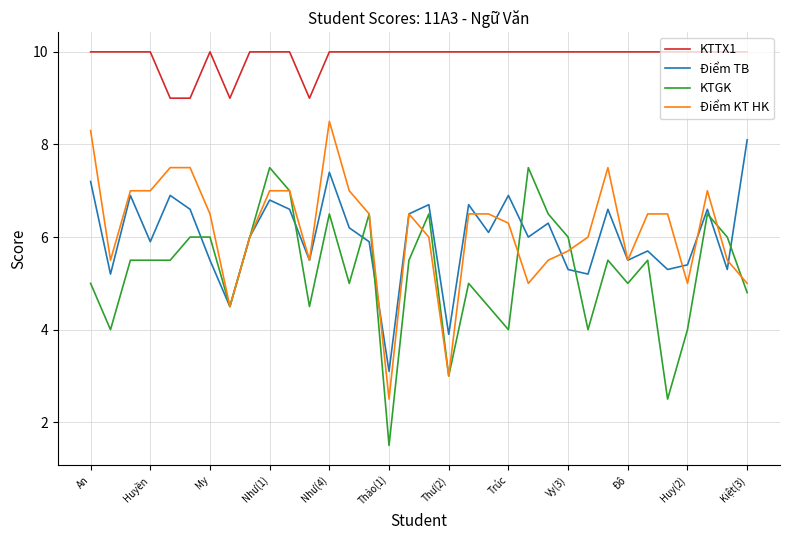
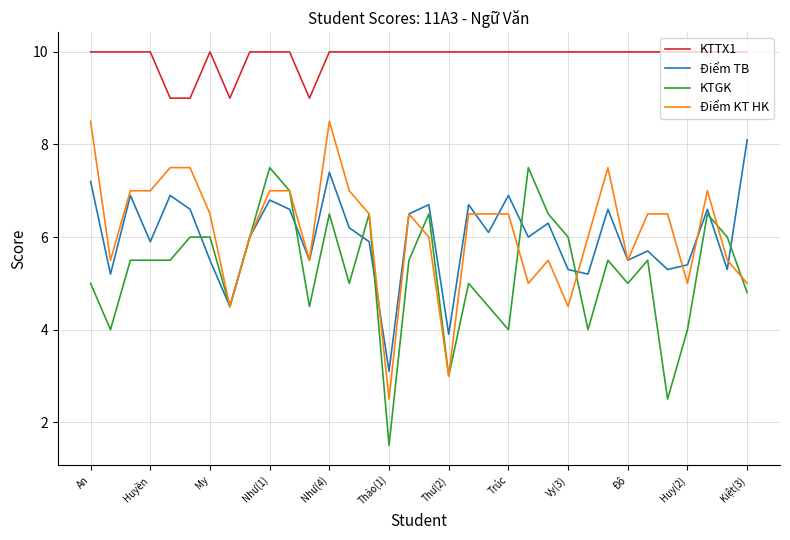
Điểm KT HK, An: 8.3 -> 8.5
Điểm KT HK, Trúc: 6.3 -> 6.5
Điểm KT HK, Vy(3): 5.7 -> 4.5
